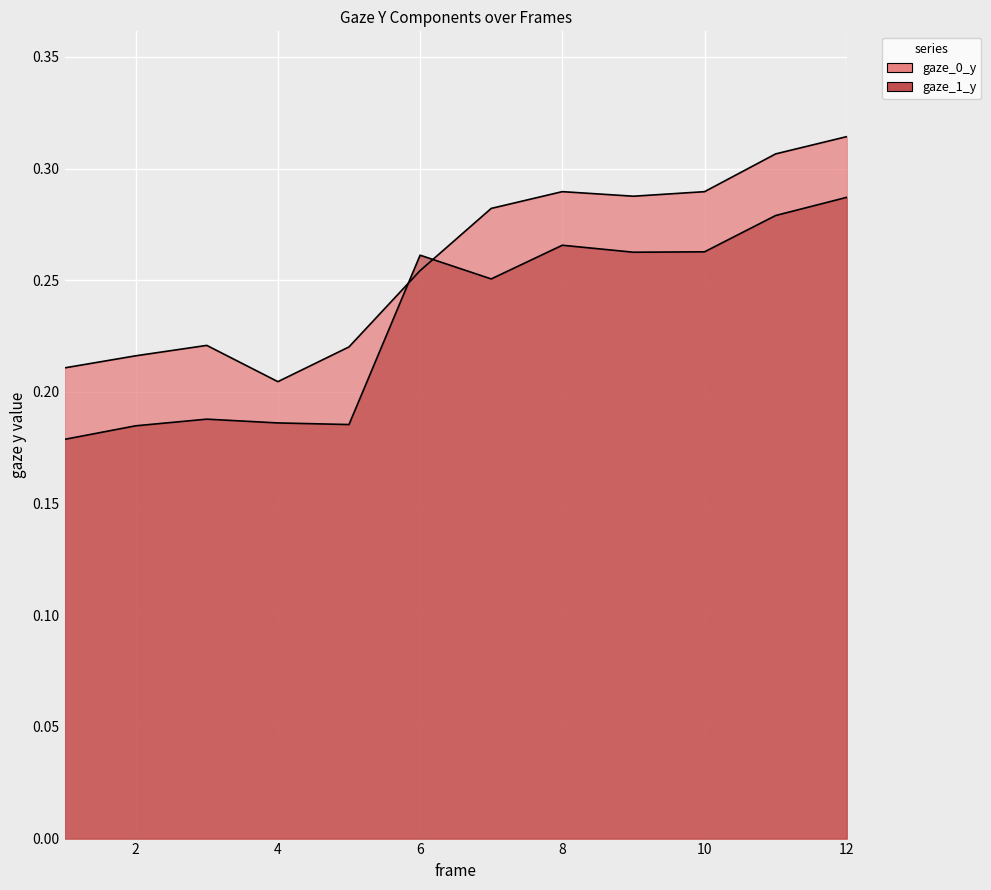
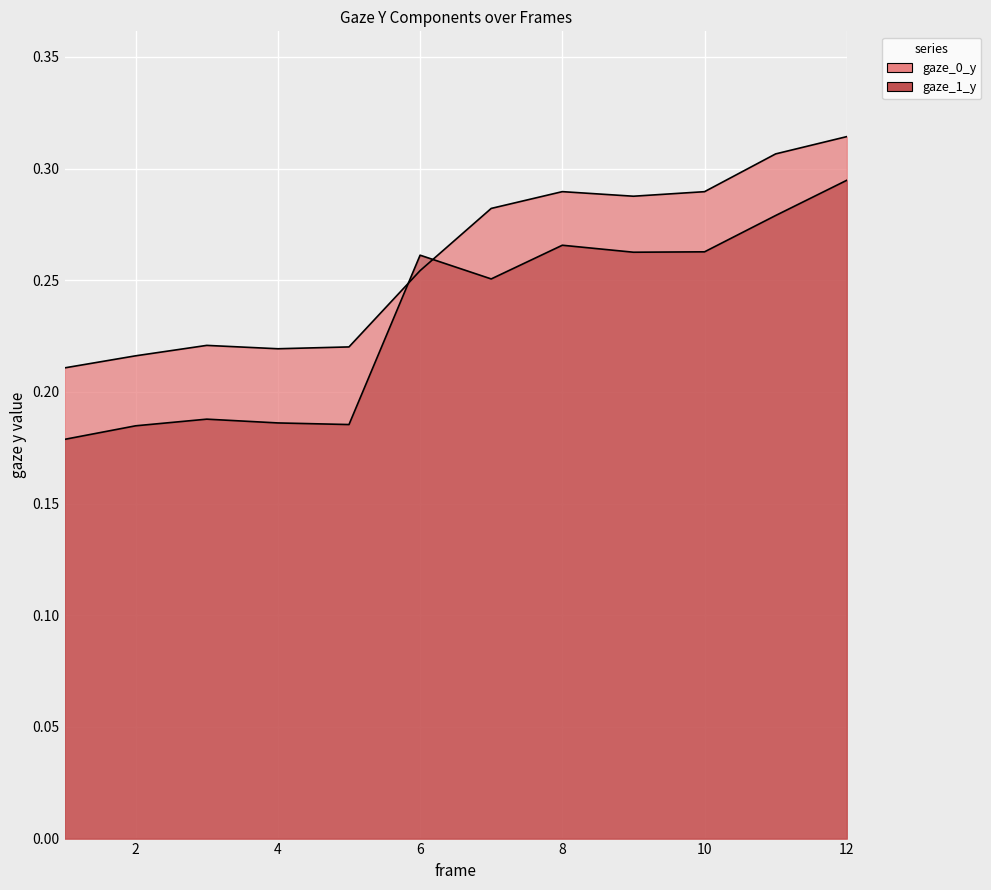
gaze_0_y, 4: 0.205 -> 0.219
gaze_1_y, 12: 0.287 -> 0.295
